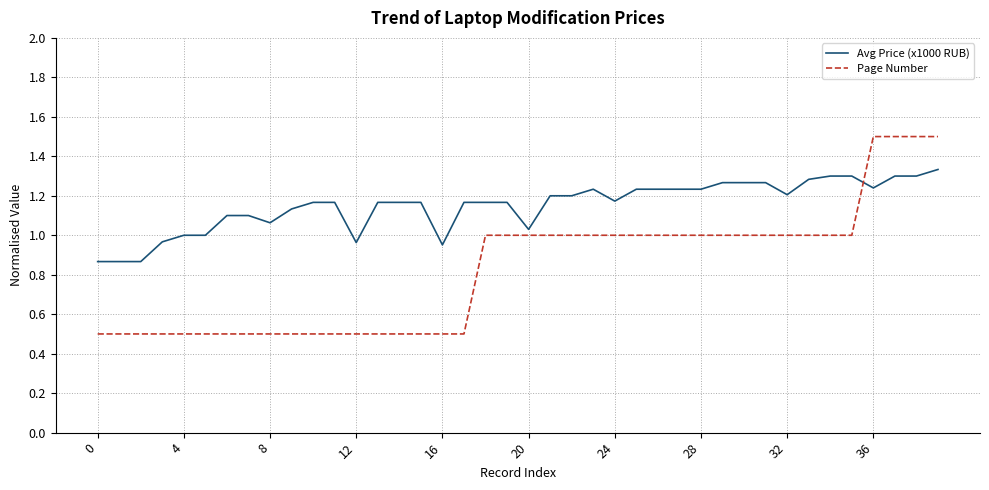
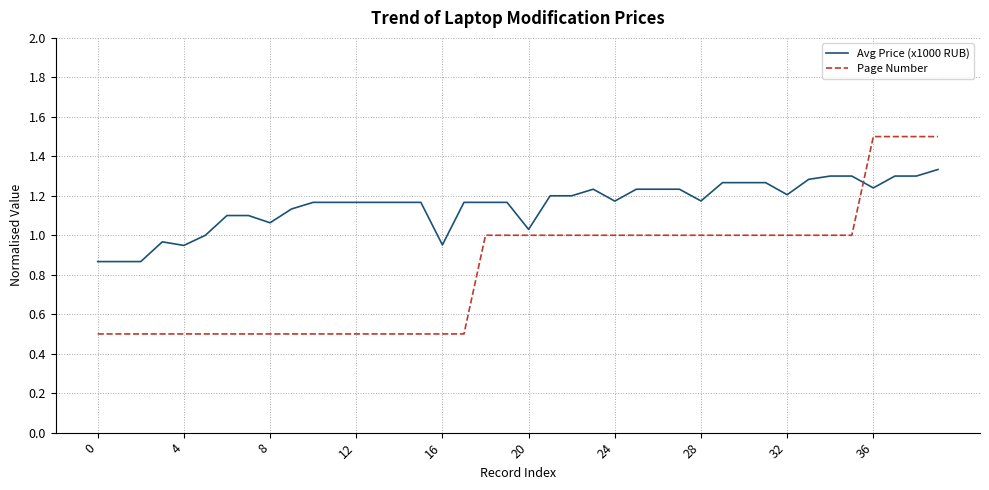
Avg Price (x1000 RUB), 4: 1.00 -> 0.95
Avg Price (x1000 RUB), 12: 0.96 -> 1.17
Avg Price (x1000 RUB), 28: 1.23 -> 1.17
